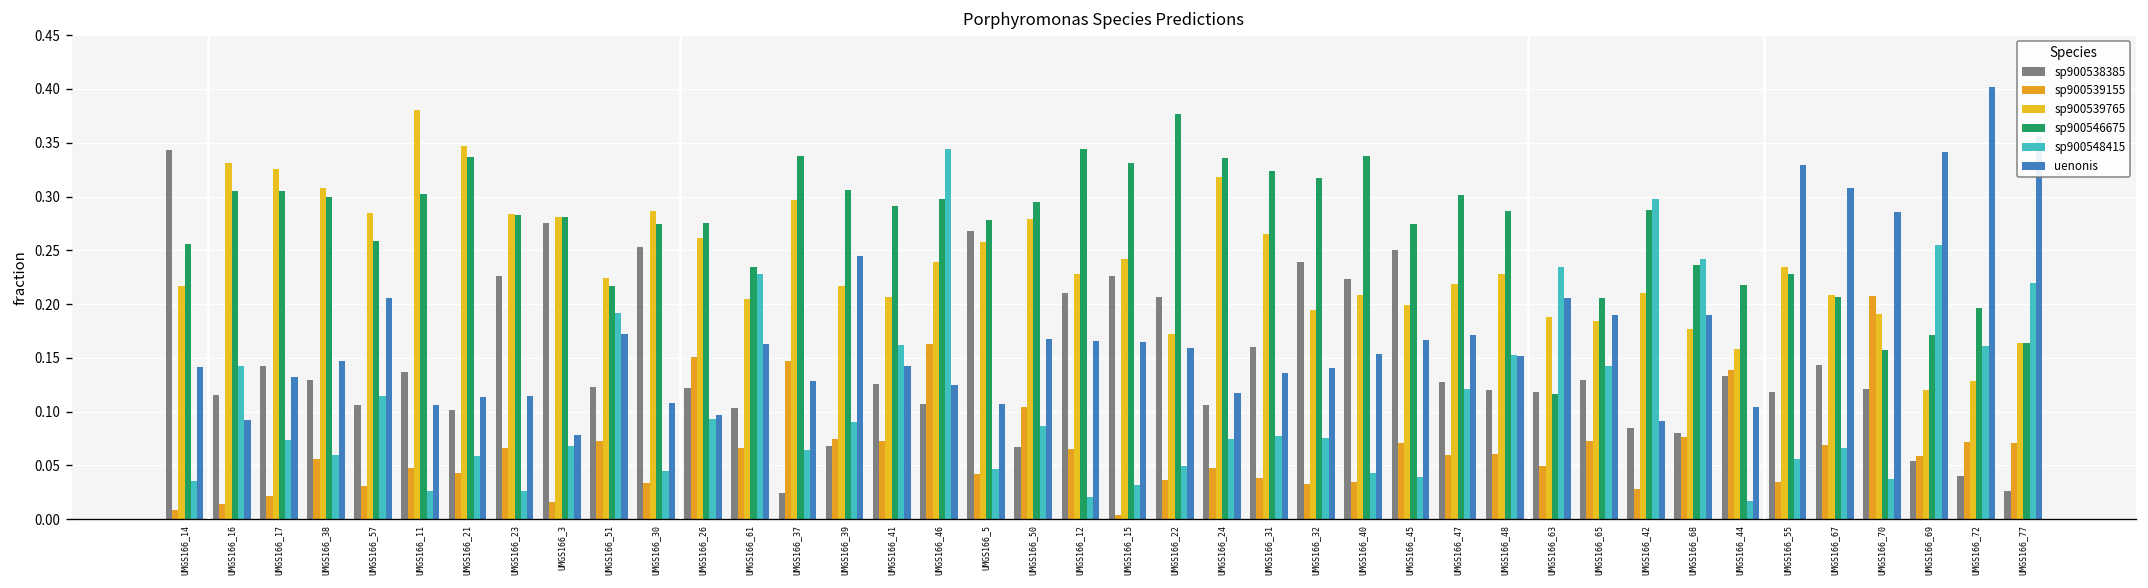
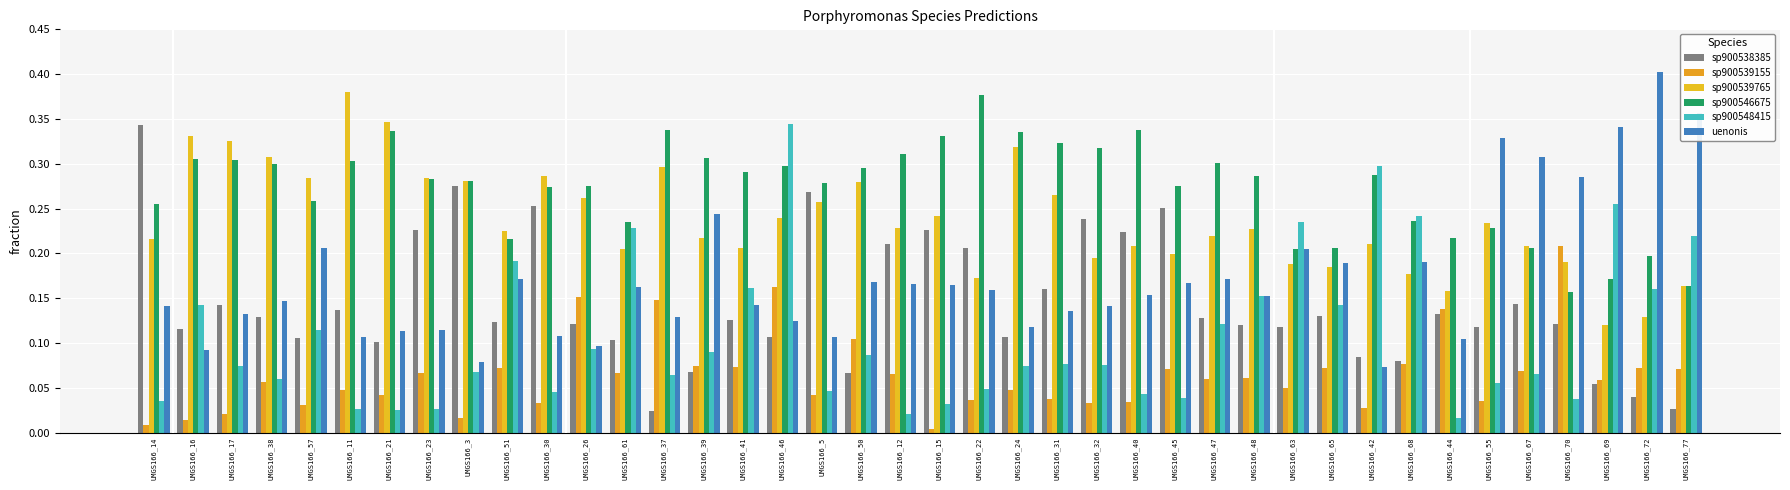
sp900548415, UMGS166_21: 0.06 -> 0.02
sp900546675, UMGS166_12: 0.34 -> 0.31
sp900546675, UMGS166_63: 0.12 -> 0.20
uenonis, UMGS166_42: 0.09 -> 0.07
